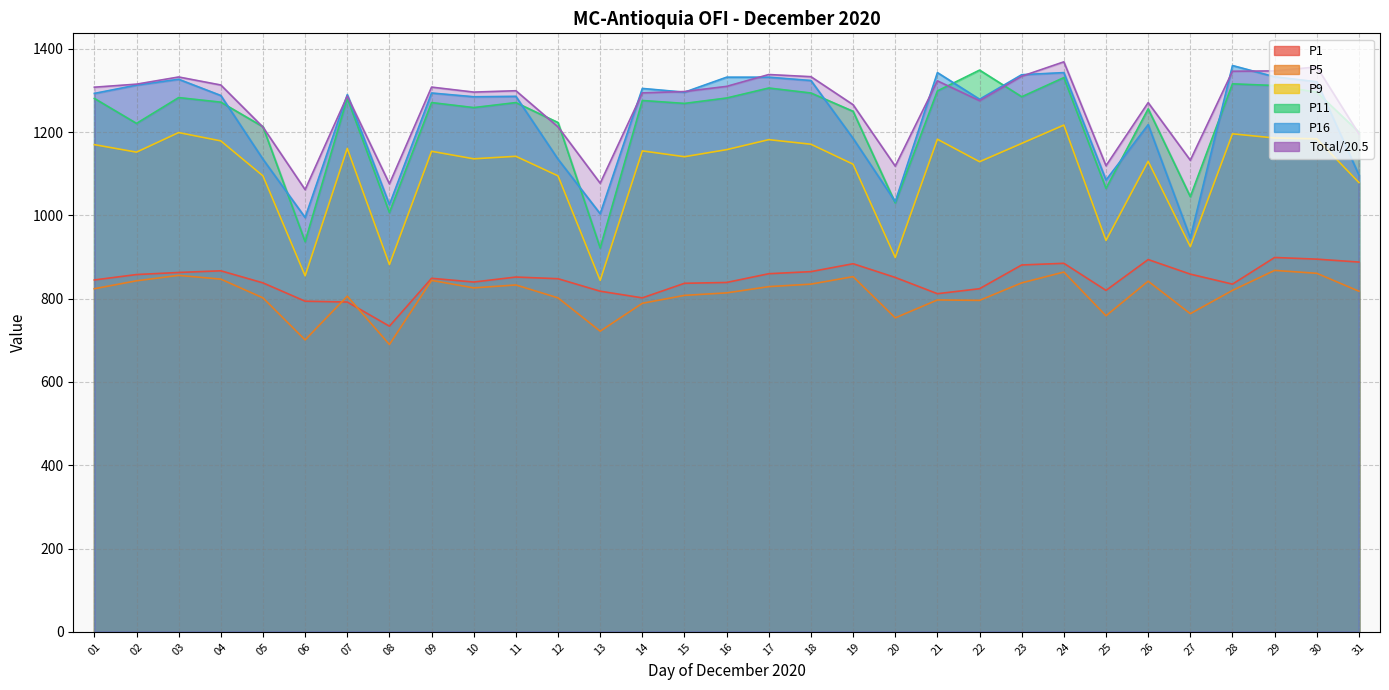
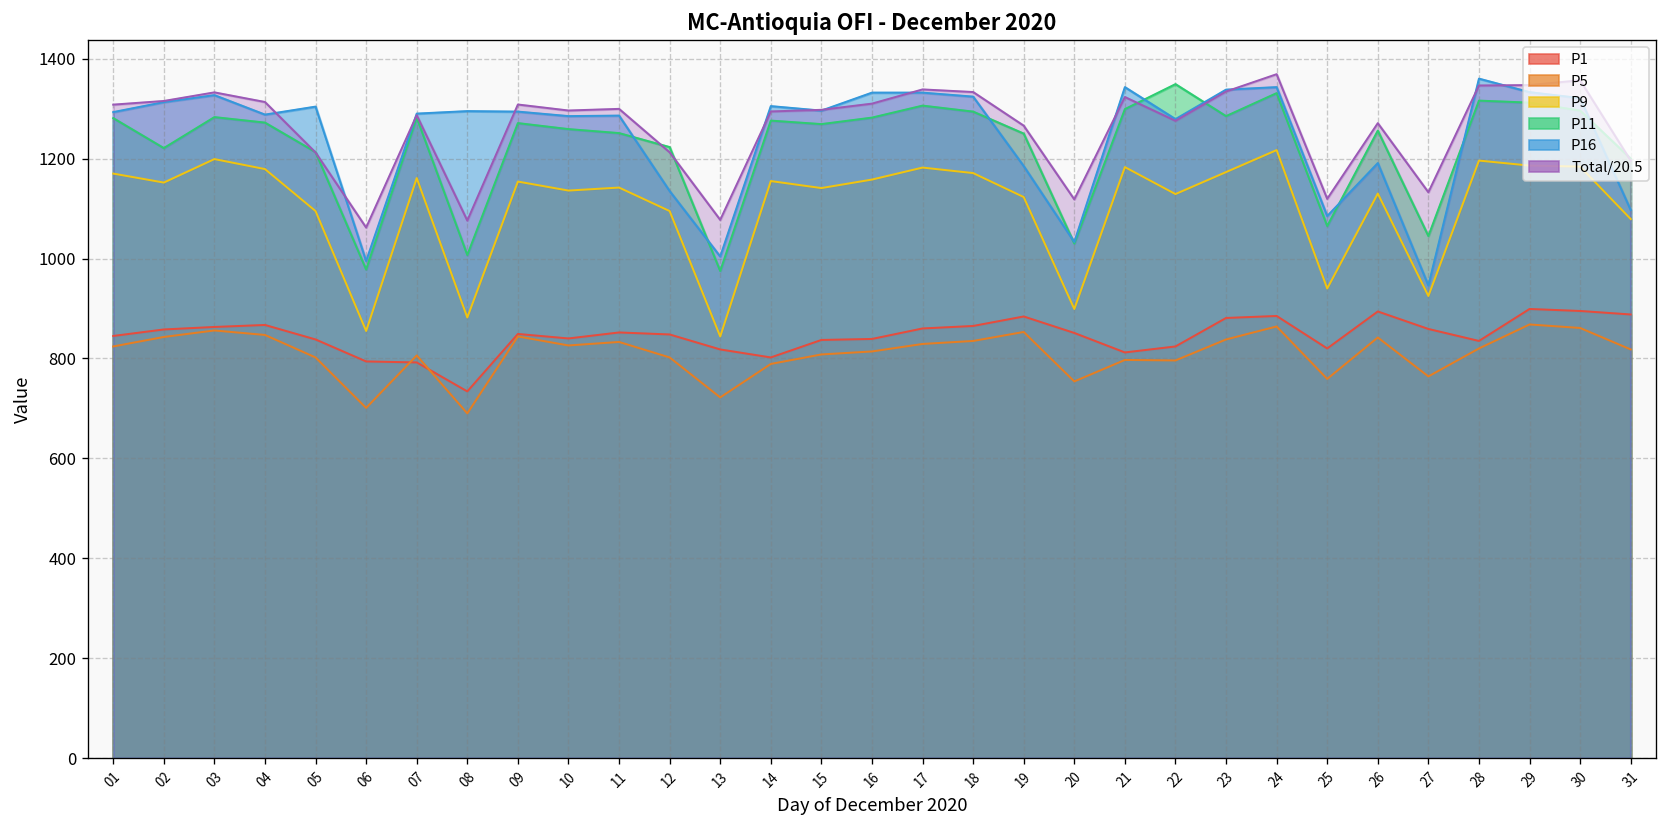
P16, 05: 1140 -> 1300
P11, 06: 940 -> 980
P16, 08: 1030 -> 1300
P11, 11: 1270 -> 1250
P11, 13: 920 -> 980
P16, 26: 1220 -> 1190
